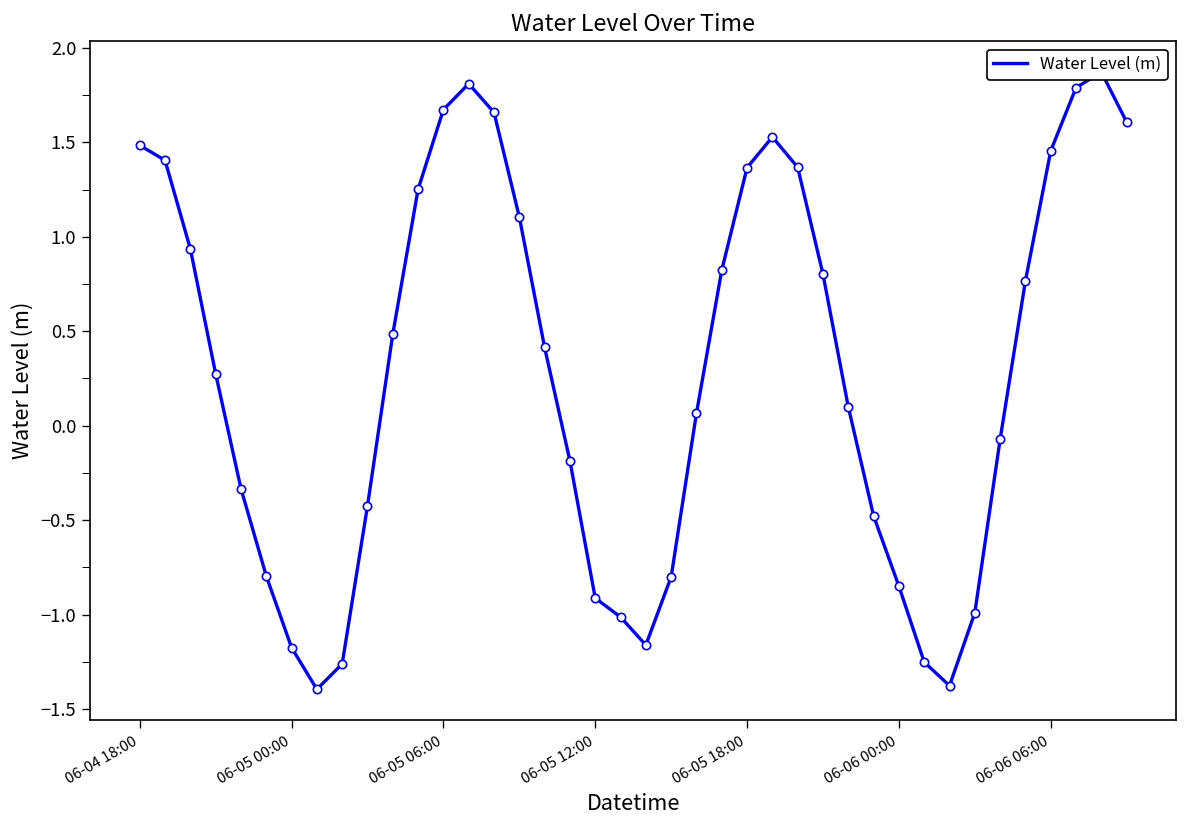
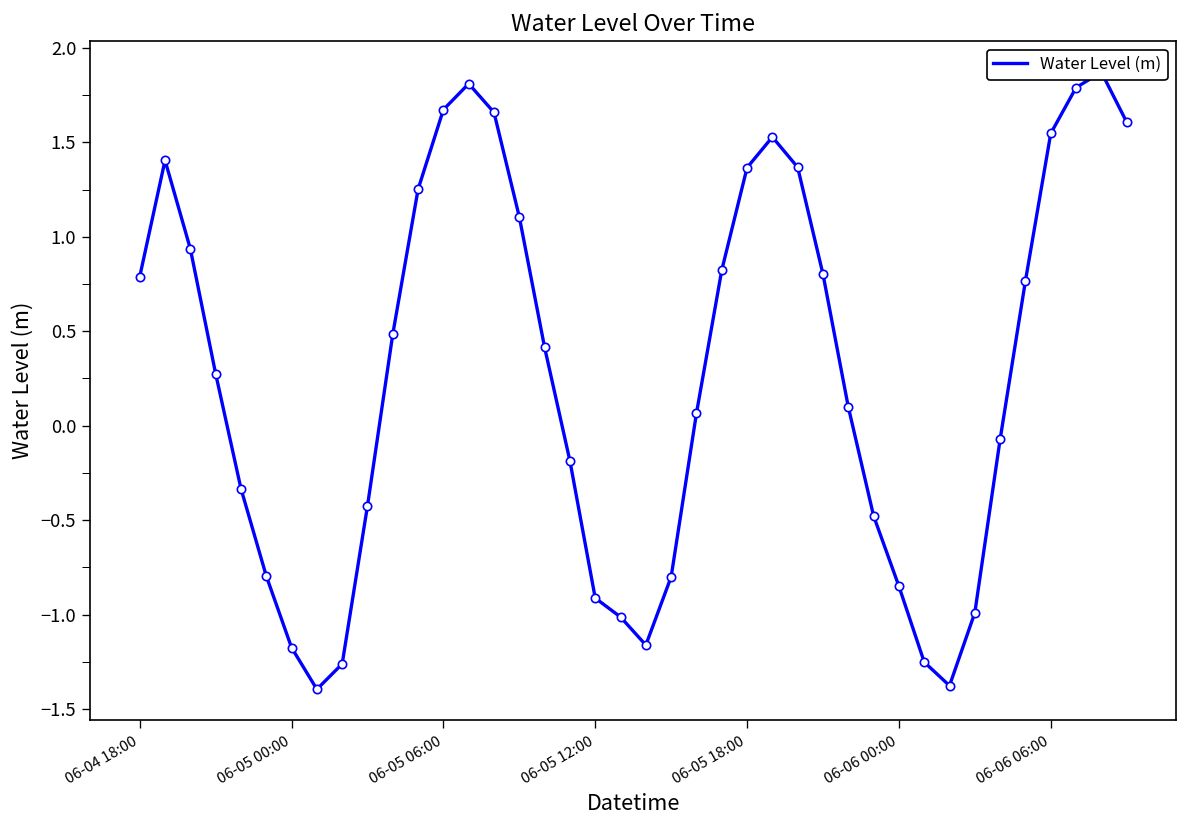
06-04 18:00: 1.48 -> 0.79
06-06 06:00: 1.45 -> 1.55
